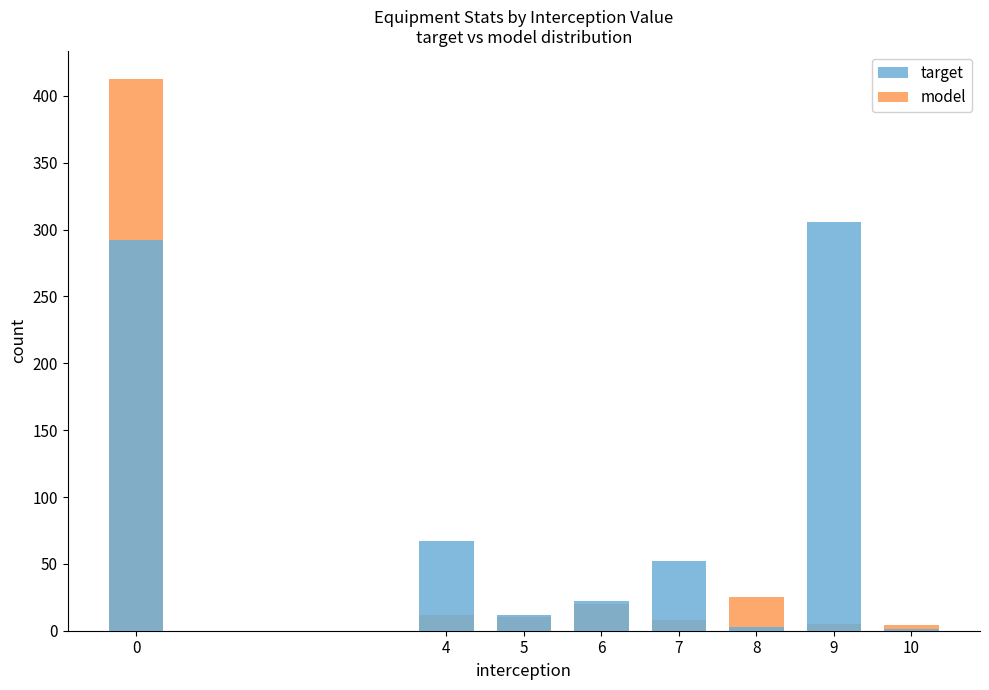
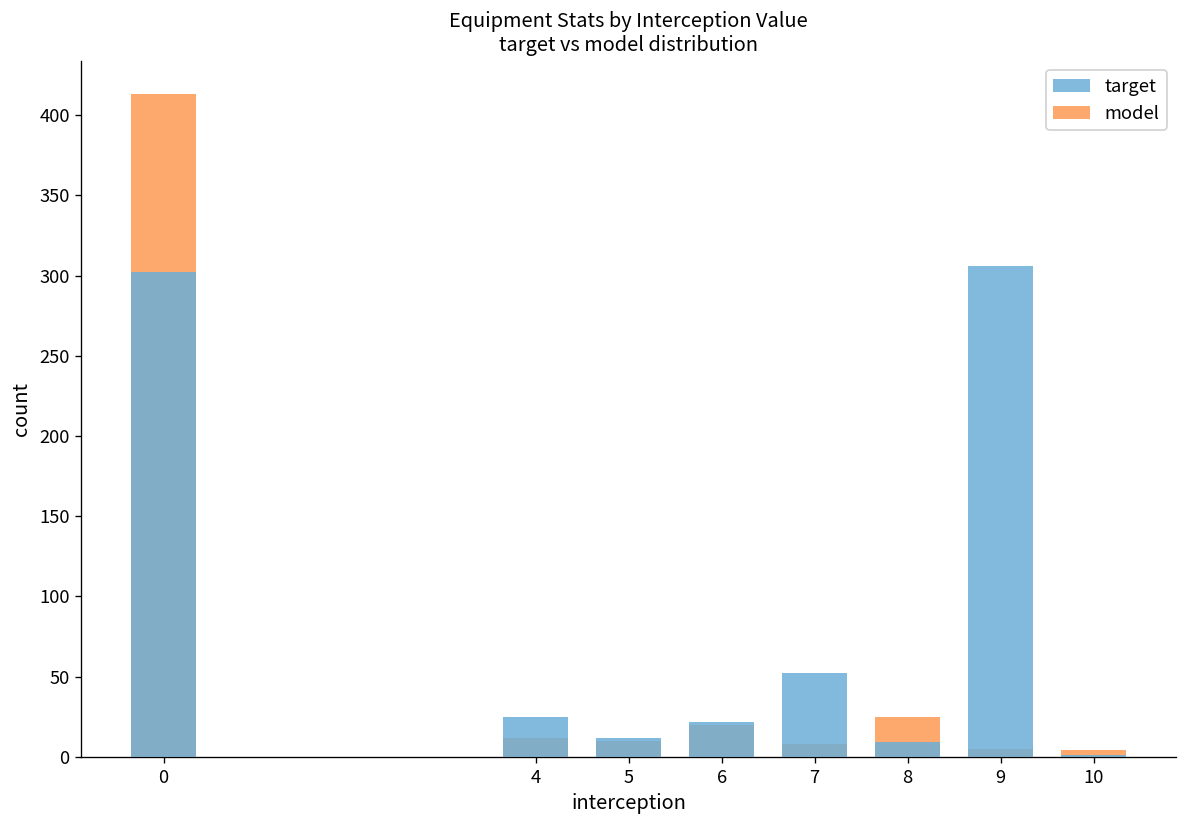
target, 0: 292 -> 302
target, 4: 67 -> 25
target, 8: 3 -> 9
